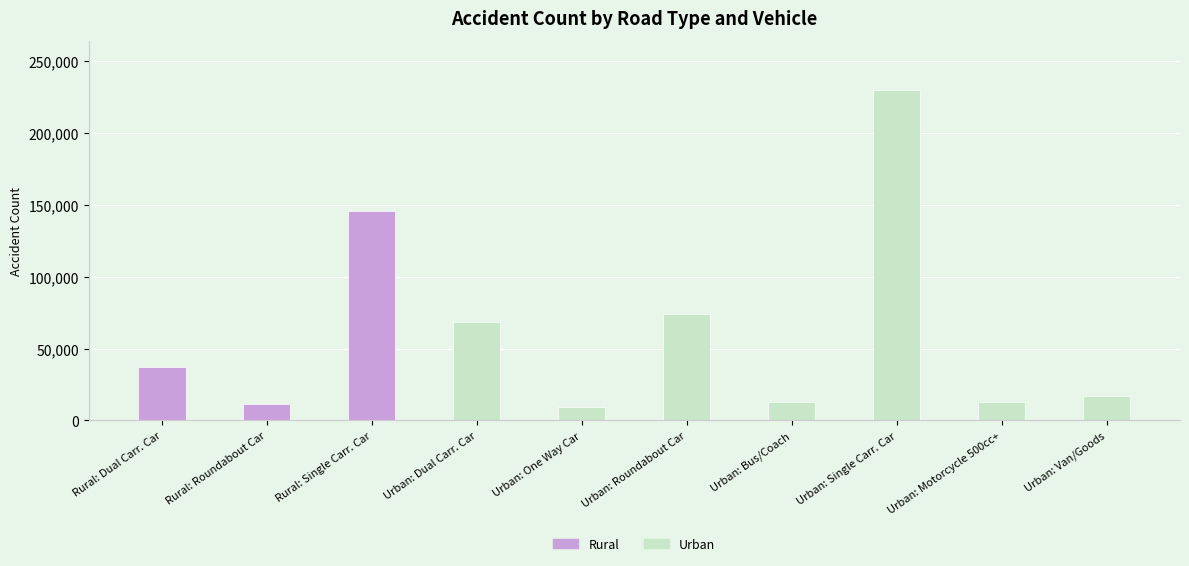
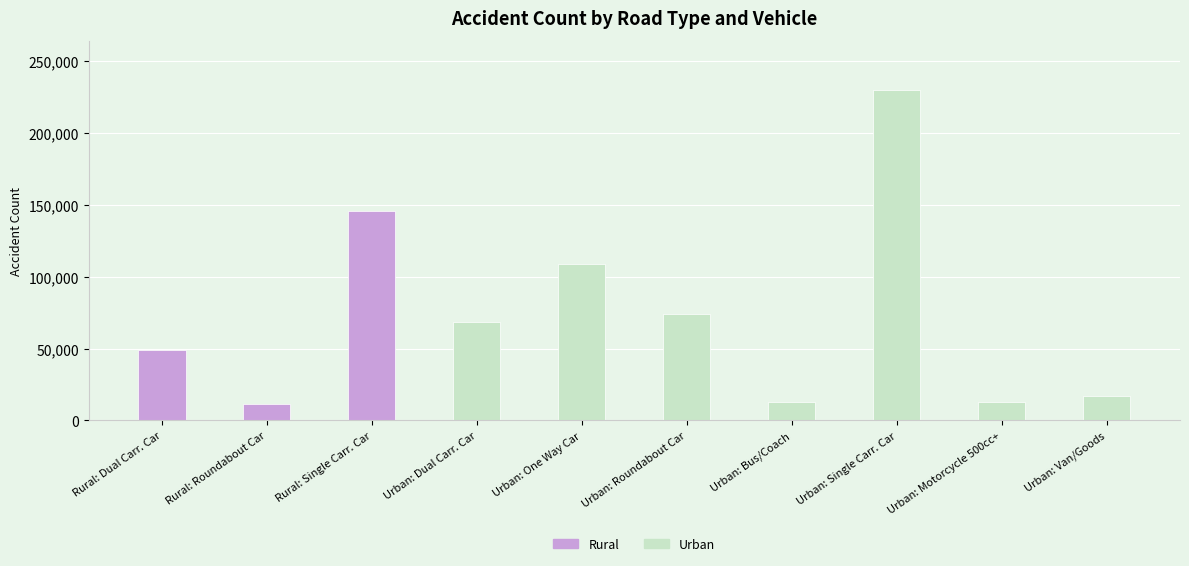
Rural, Rural: Dual Carr. Car: 37,000 -> 49,000
Urban, Urban: One Way Car: 9,000 -> 109,000
